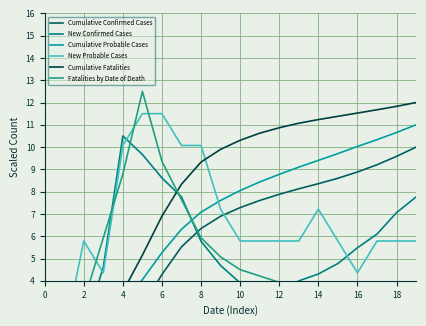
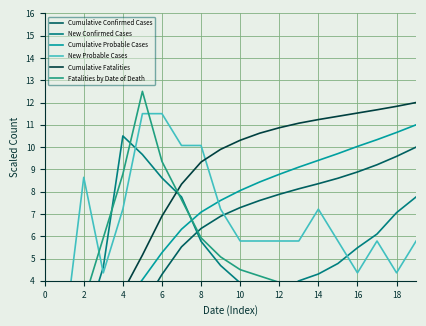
New Probable Cases, 2: 5.8 -> 8.6
New Probable Cases, 4: 10.1 -> 7.2
New Probable Cases, 18: 5.8 -> 4.4
